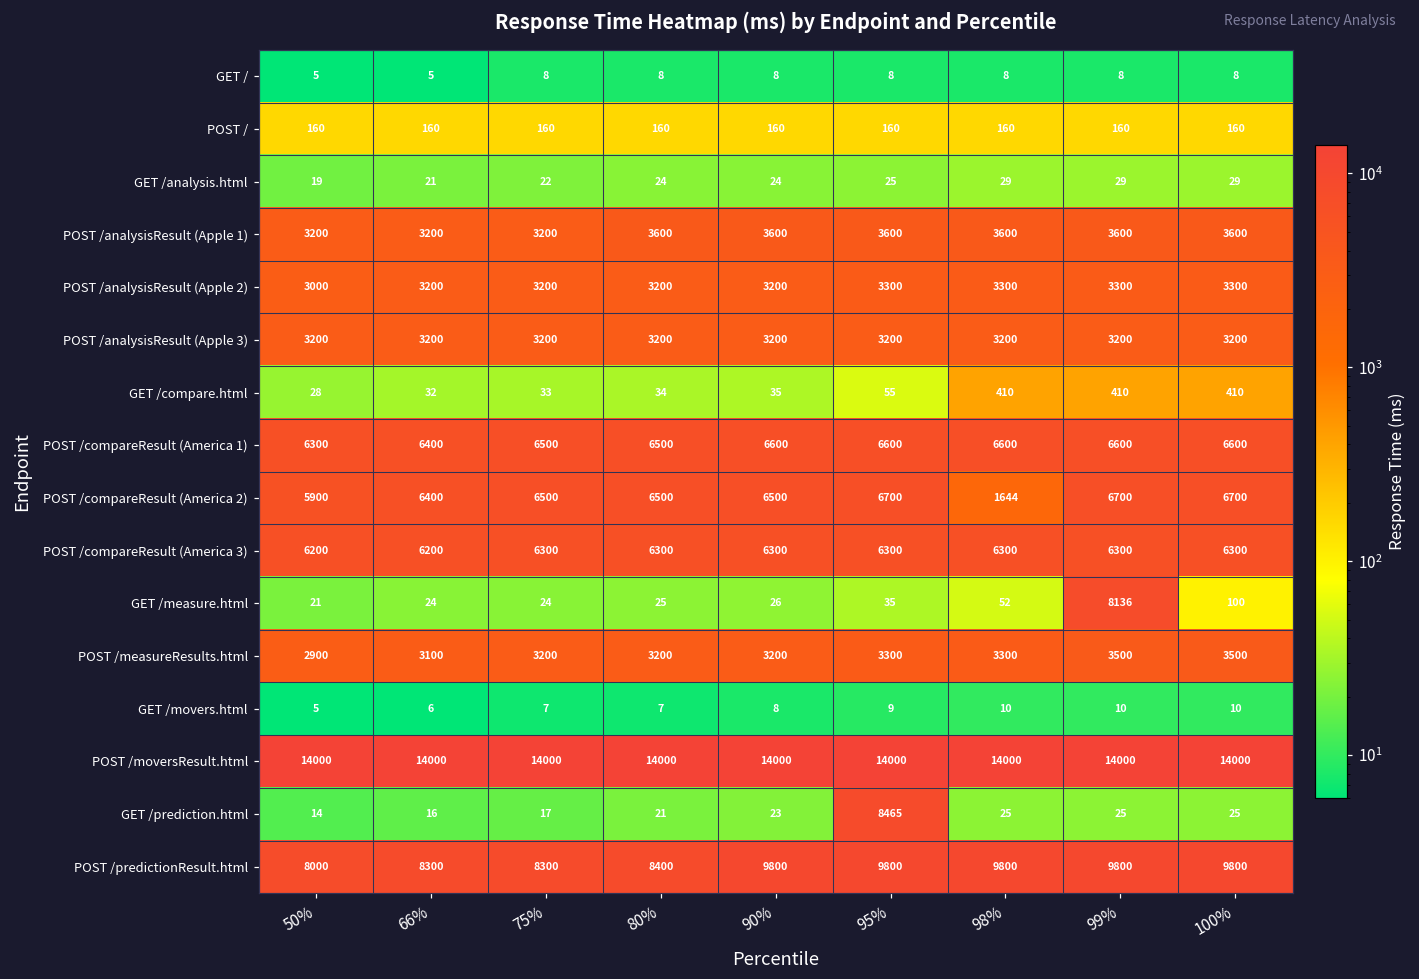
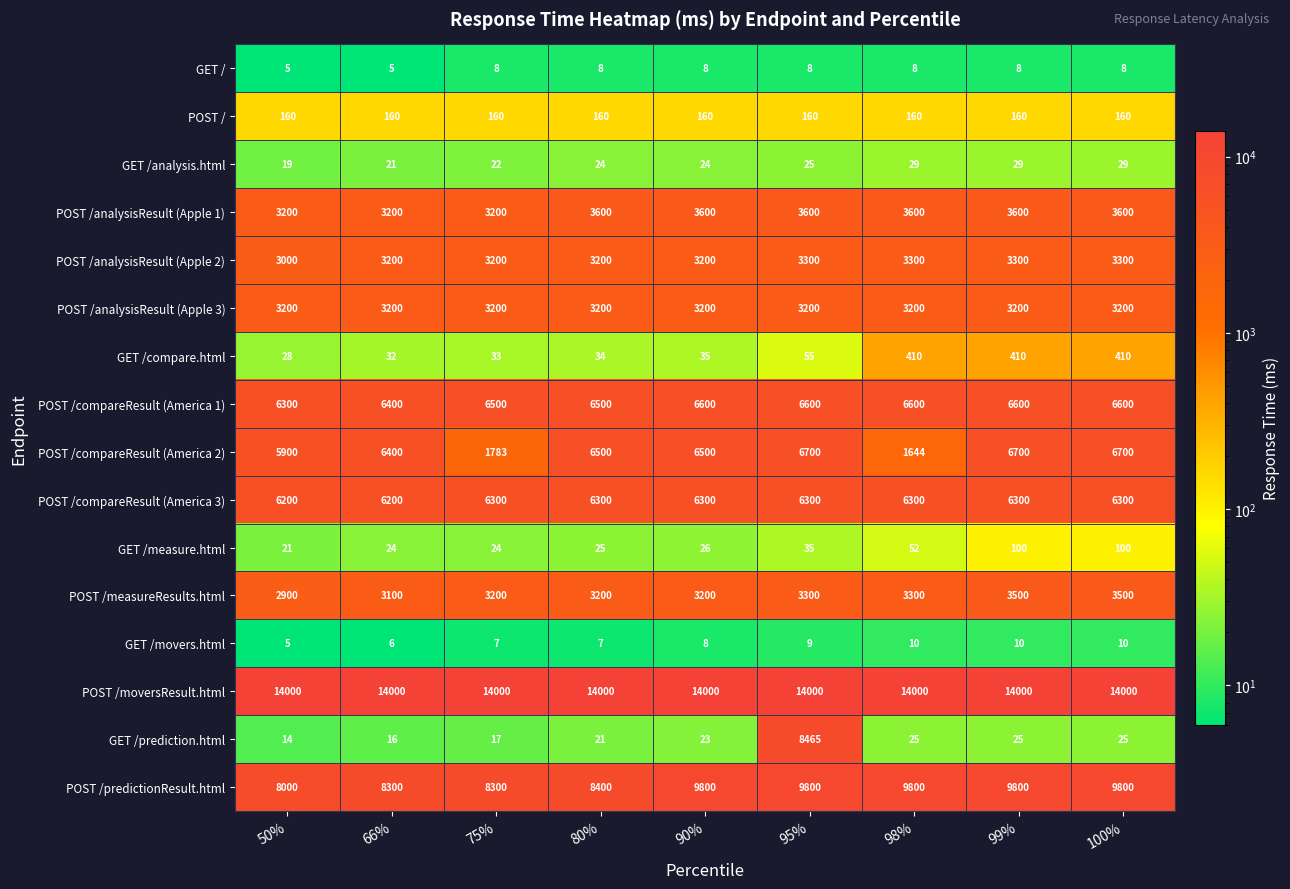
POST /compareResult (America 2), 75%: 6500 -> 1783
GET /measure.html, 99%: 8136 -> 100
